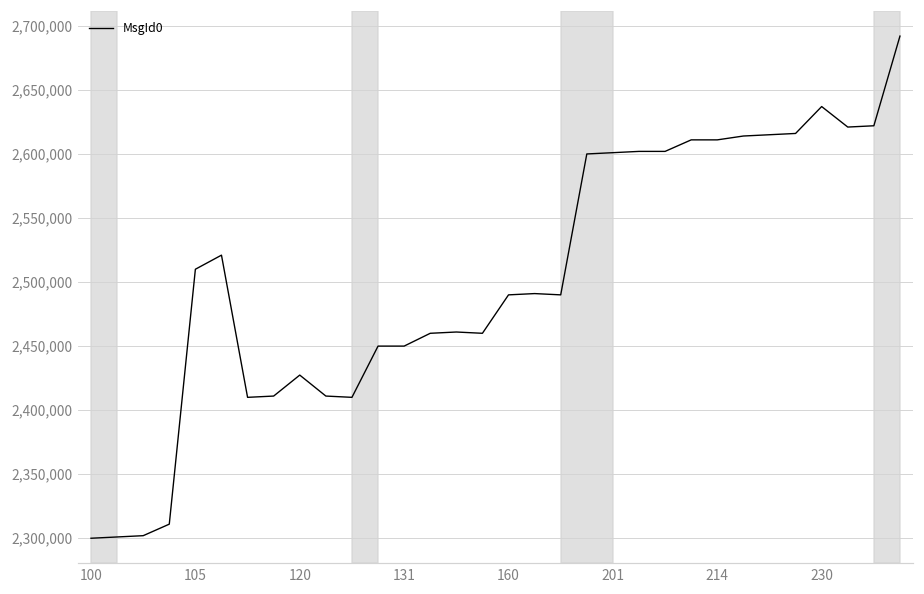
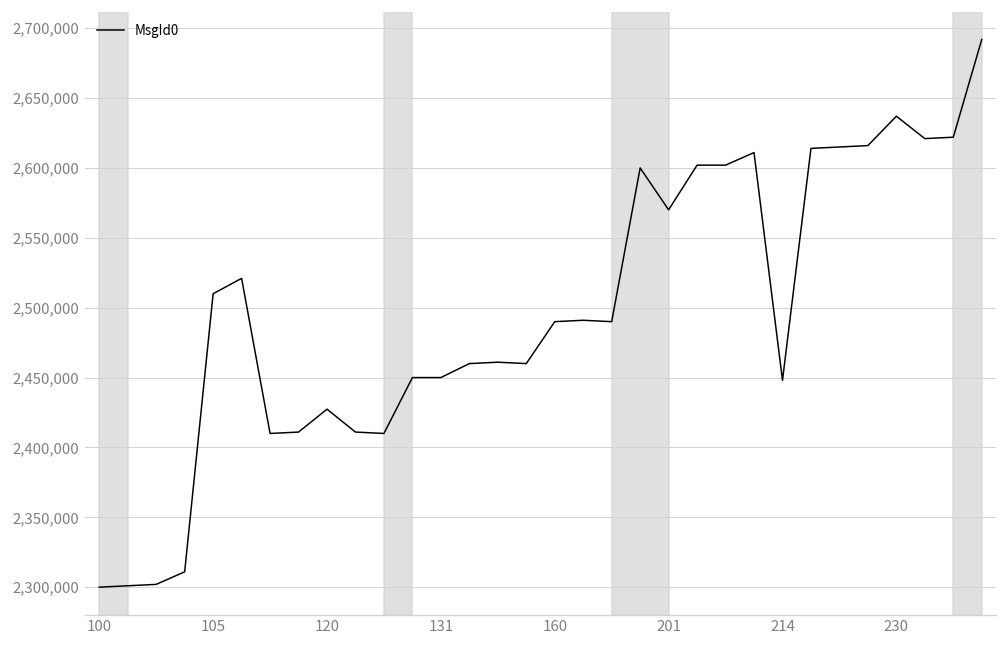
201: 2,601,000 -> 2,570,000
214: 2,611,000 -> 2,448,000
